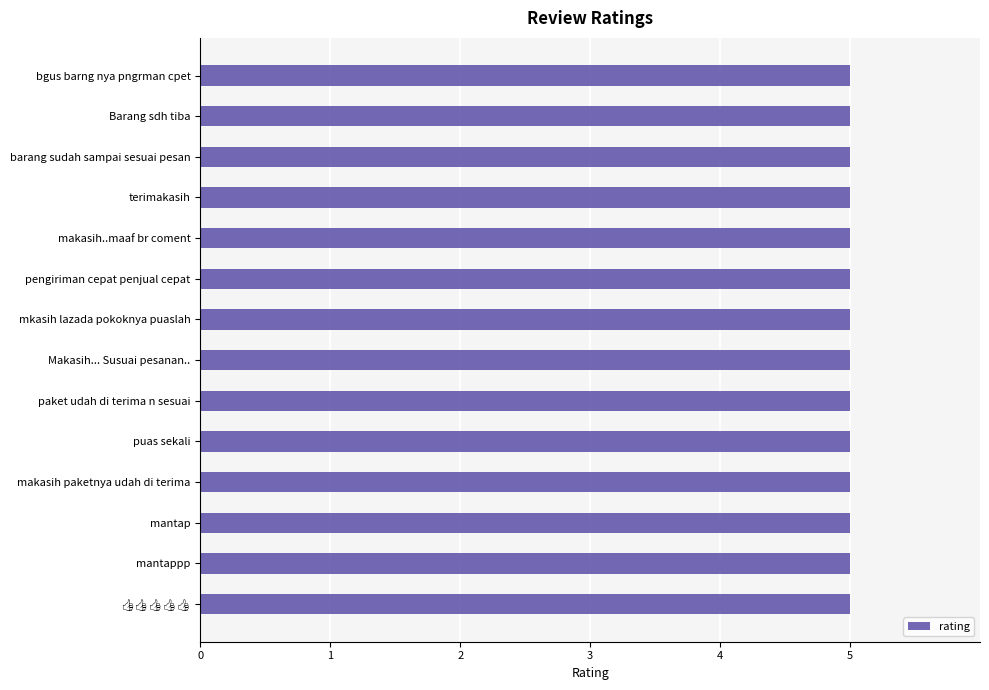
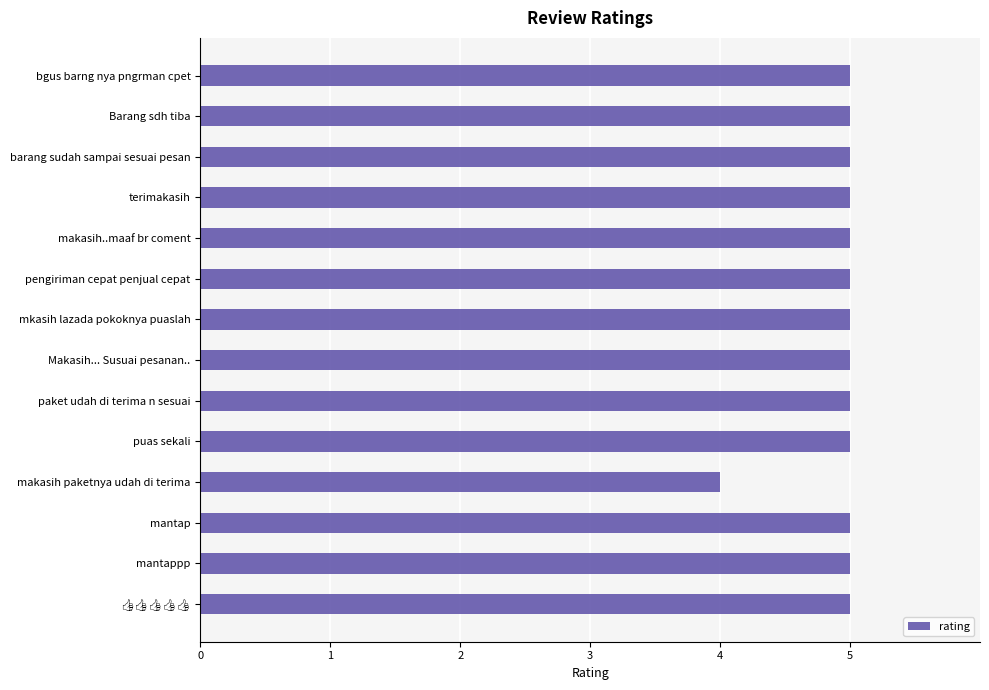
makasih paketnya udah di terima: 5 -> 4
